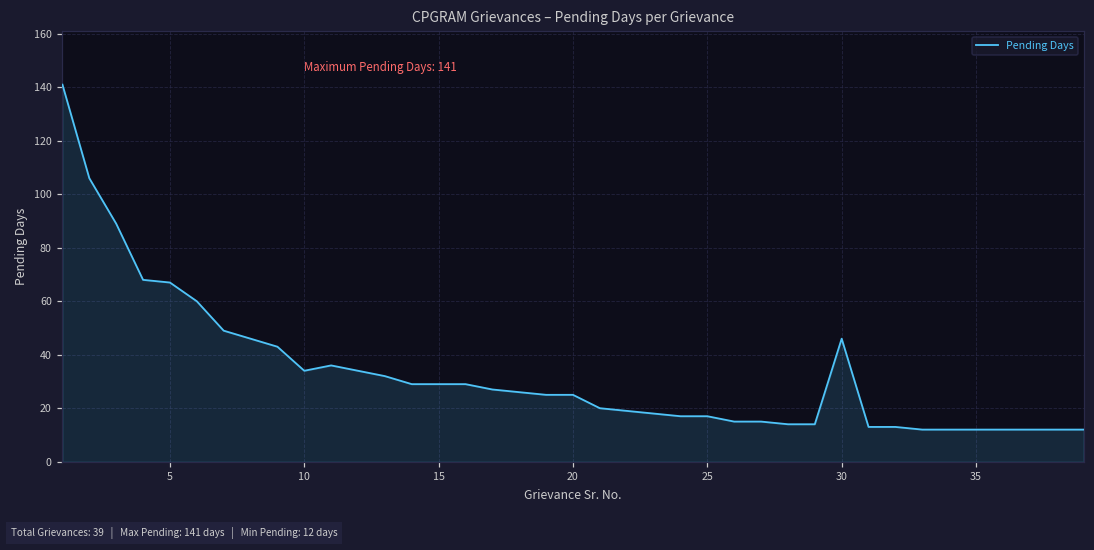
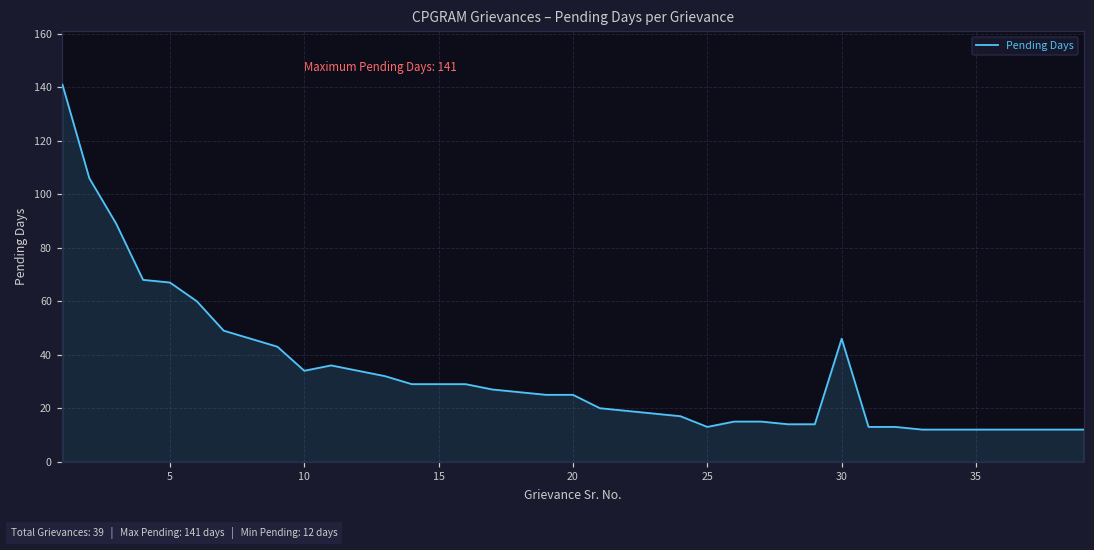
25: 17 -> 13
